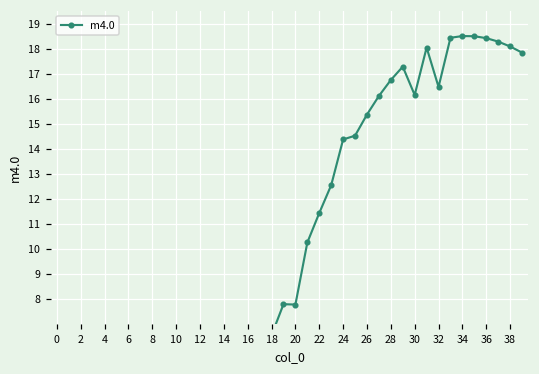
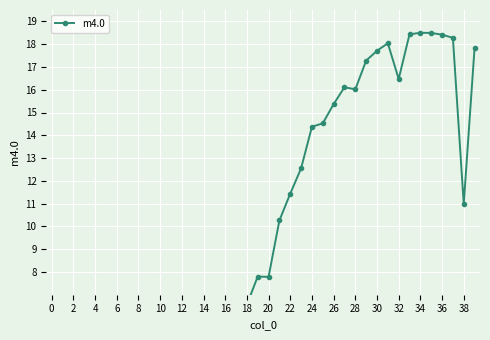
28: 16.7 -> 16.0
30: 16.1 -> 17.7
38: 18.1 -> 11.0
